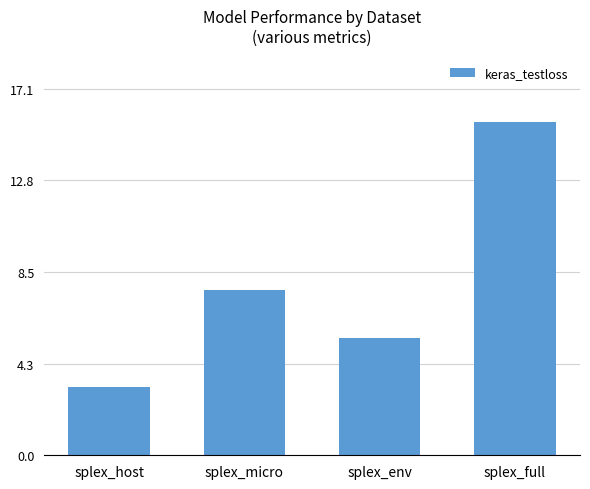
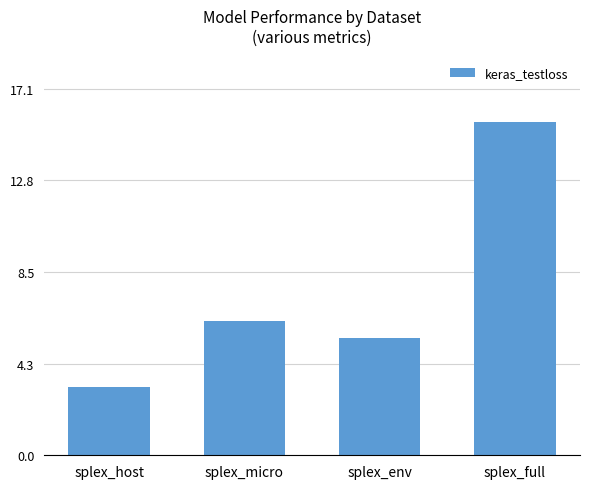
splex_micro: 7.7 -> 6.3
